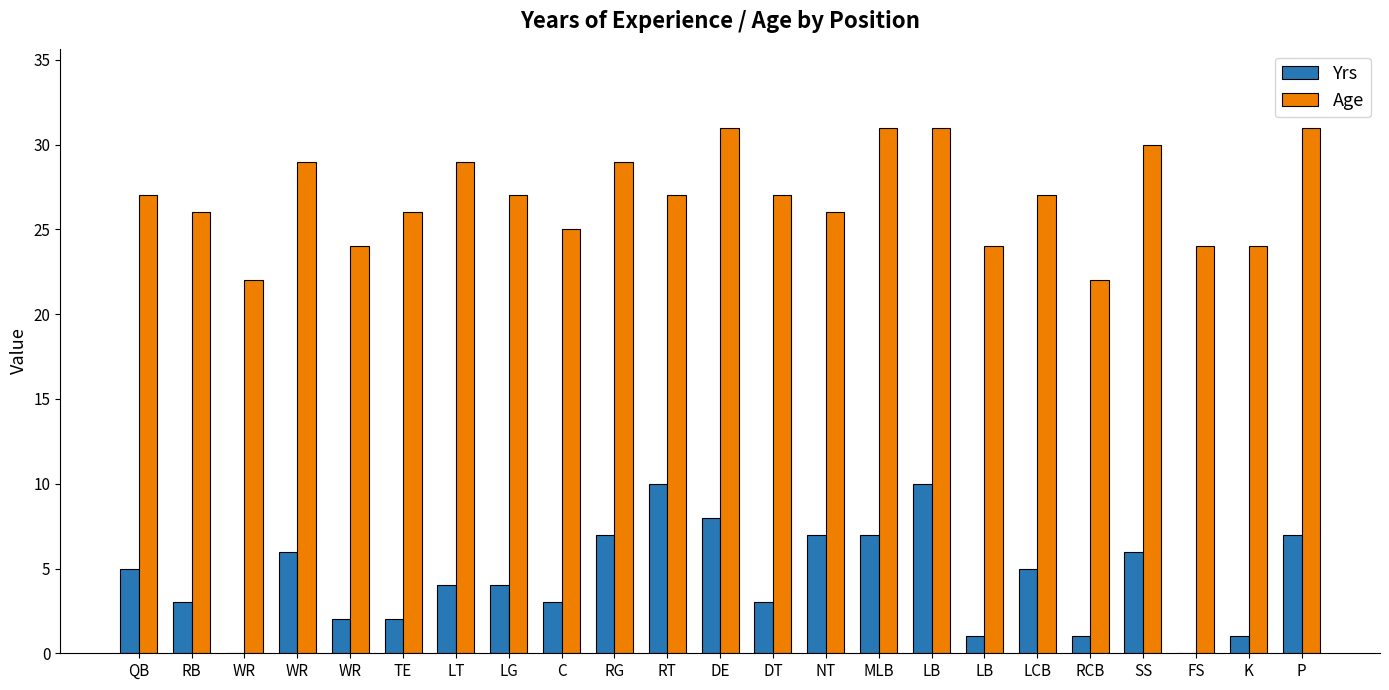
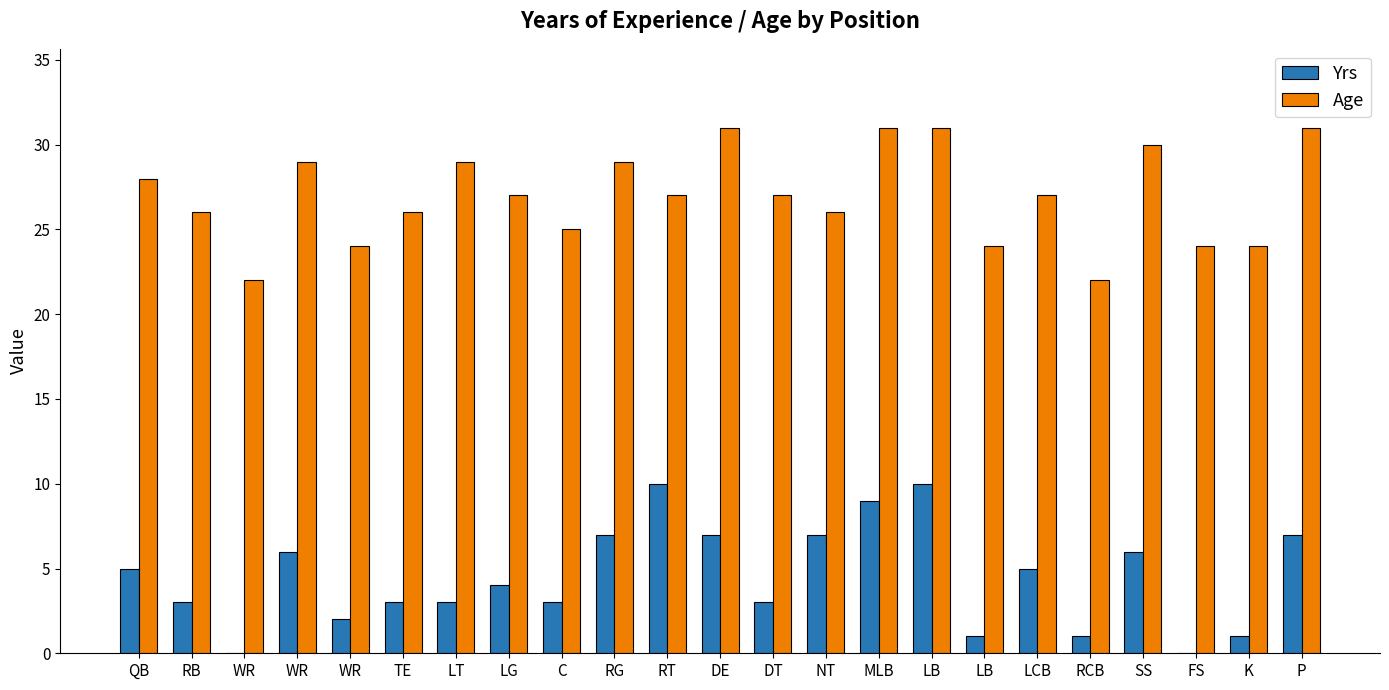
Age, QB: 27 -> 28
Yrs, TE: 2 -> 3
Yrs, LT: 4 -> 3
Yrs, DE: 8 -> 7
Yrs, MLB: 7 -> 9
